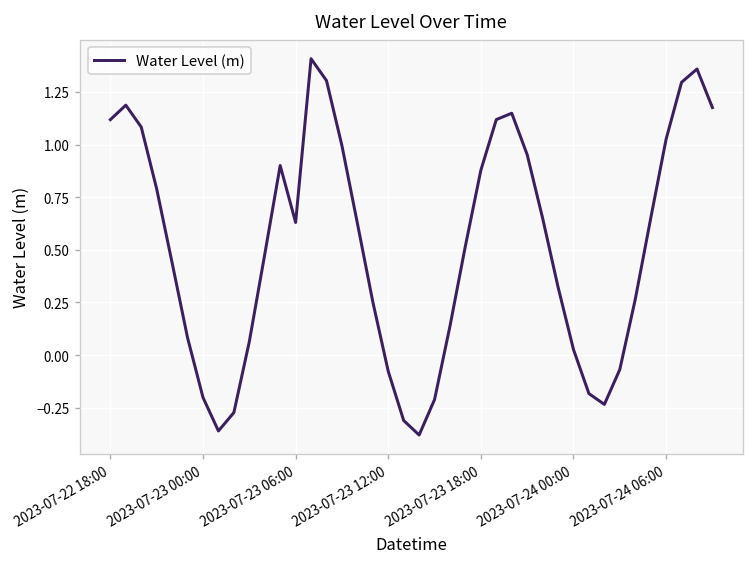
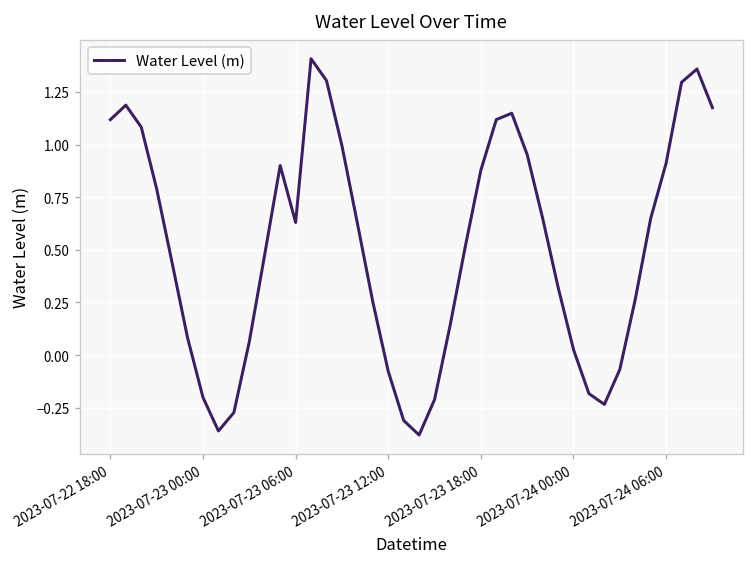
2023-07-24 06:00: 1.03 -> 0.91
